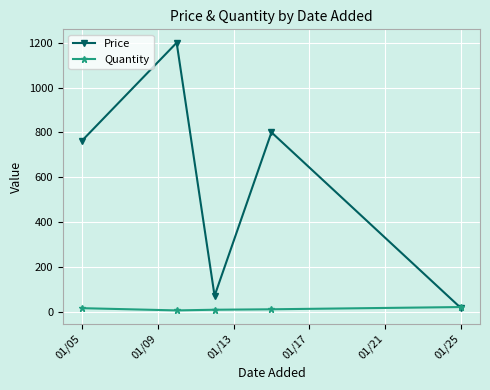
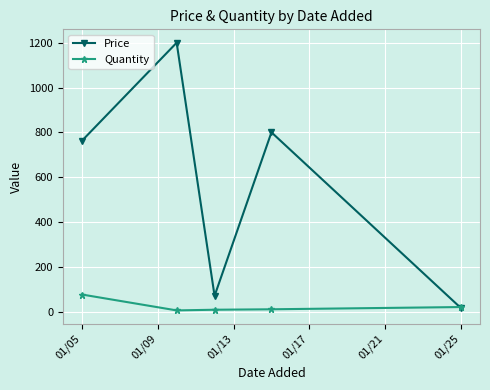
Quantity, 01/05: 20 -> 80
